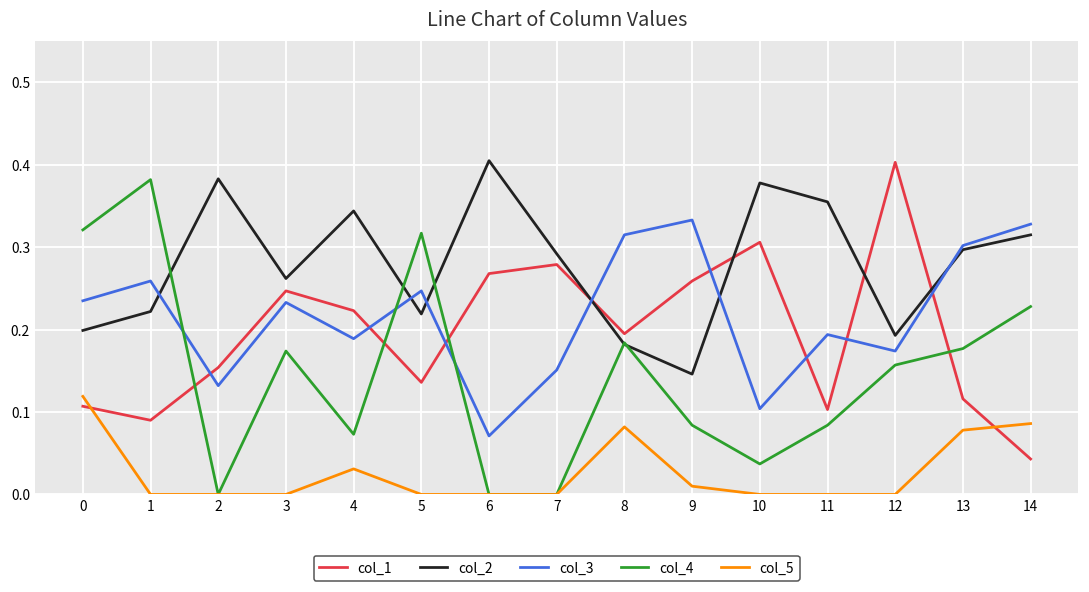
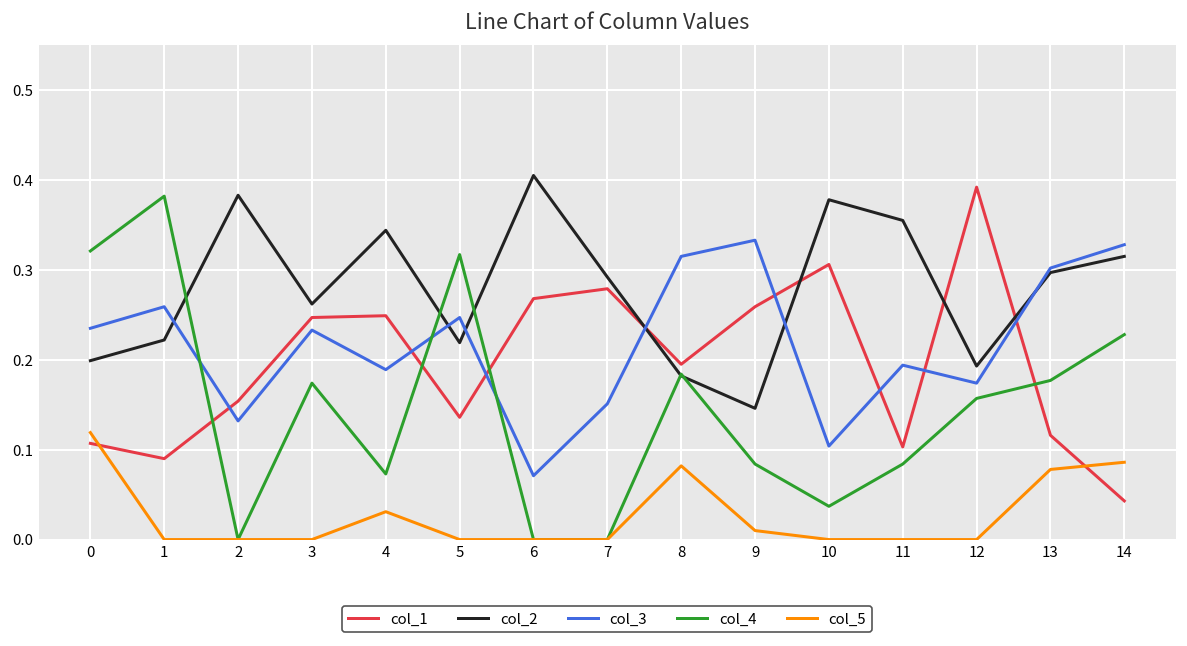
col_1, 4: 0.22 -> 0.25
col_1, 12: 0.40 -> 0.39
